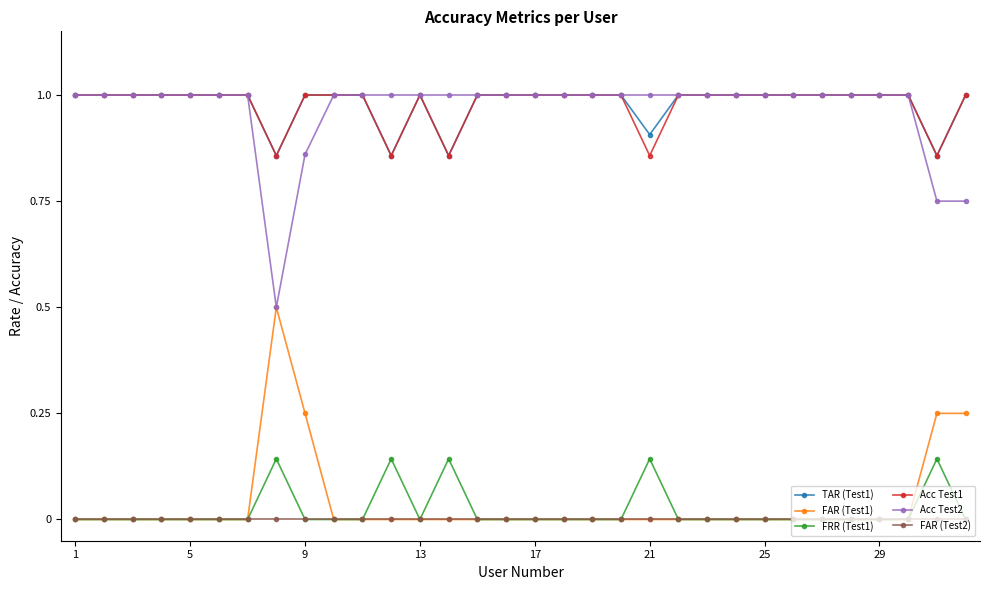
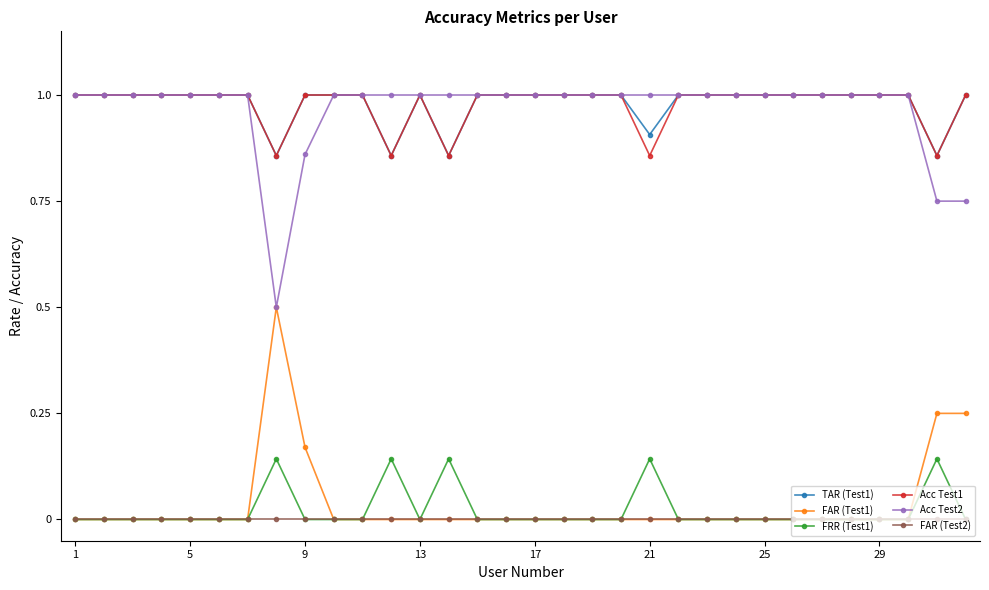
FAR (Test1), 9: 0.25 -> 0.17
